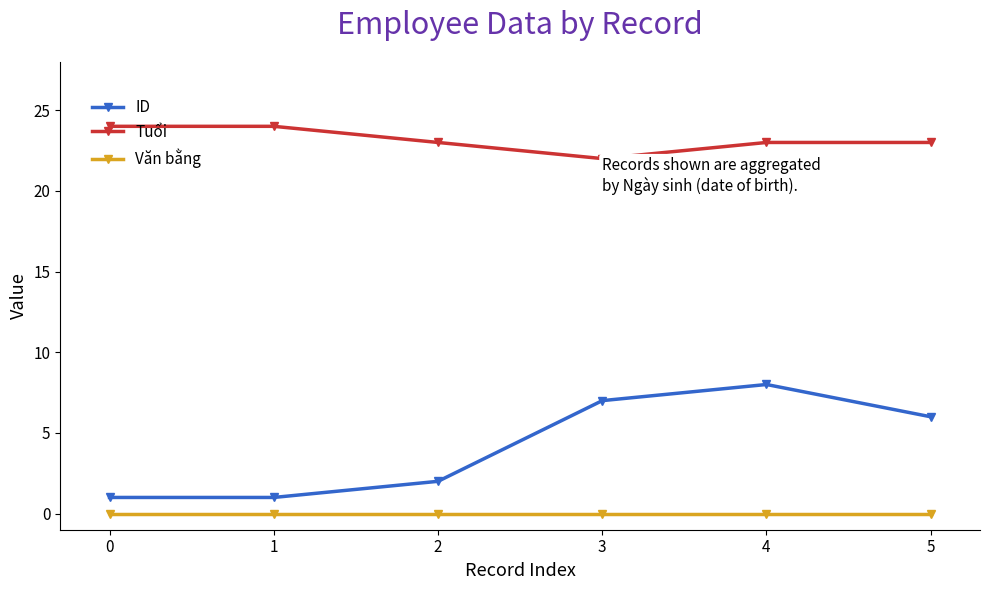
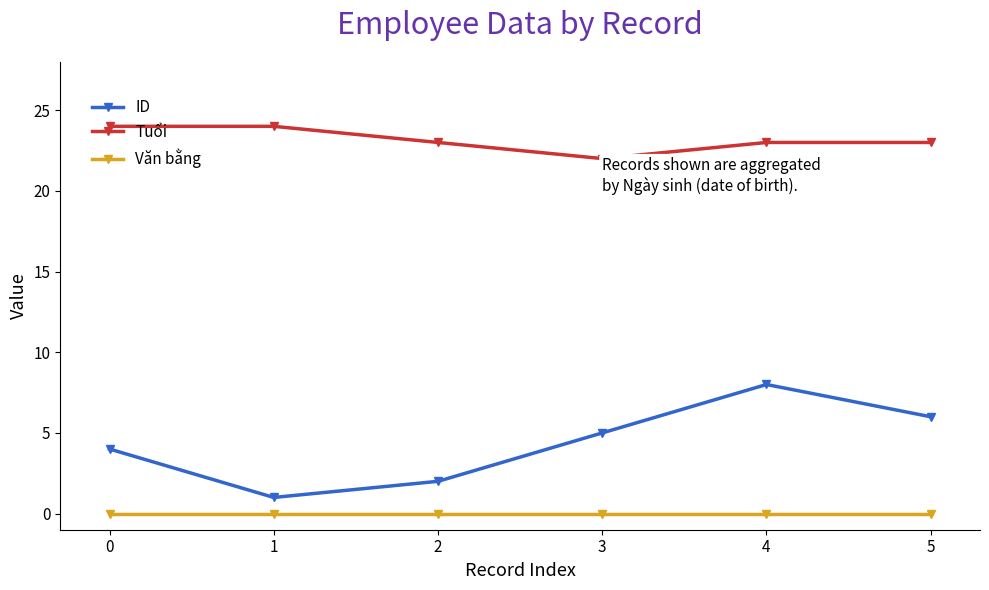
ID, 0: 1 -> 4
ID, 3: 7 -> 5
